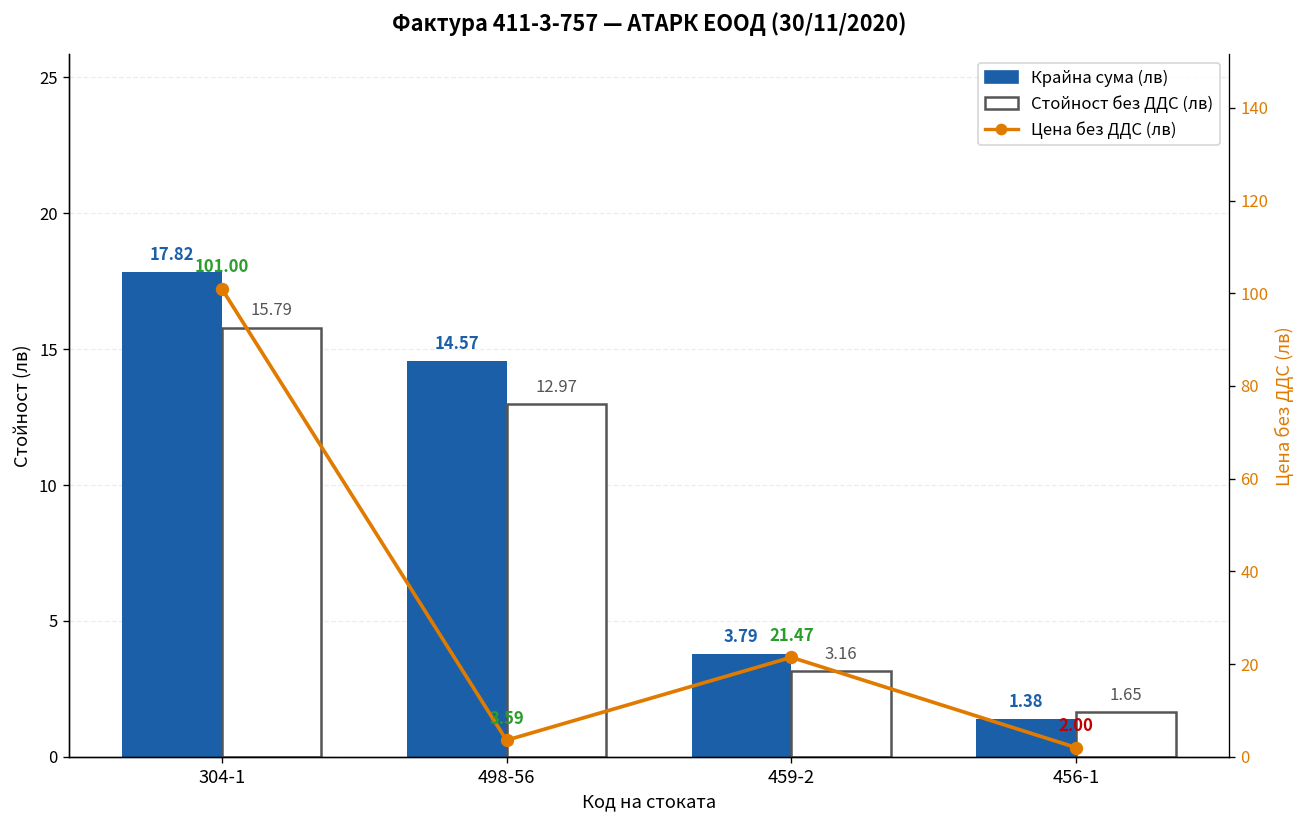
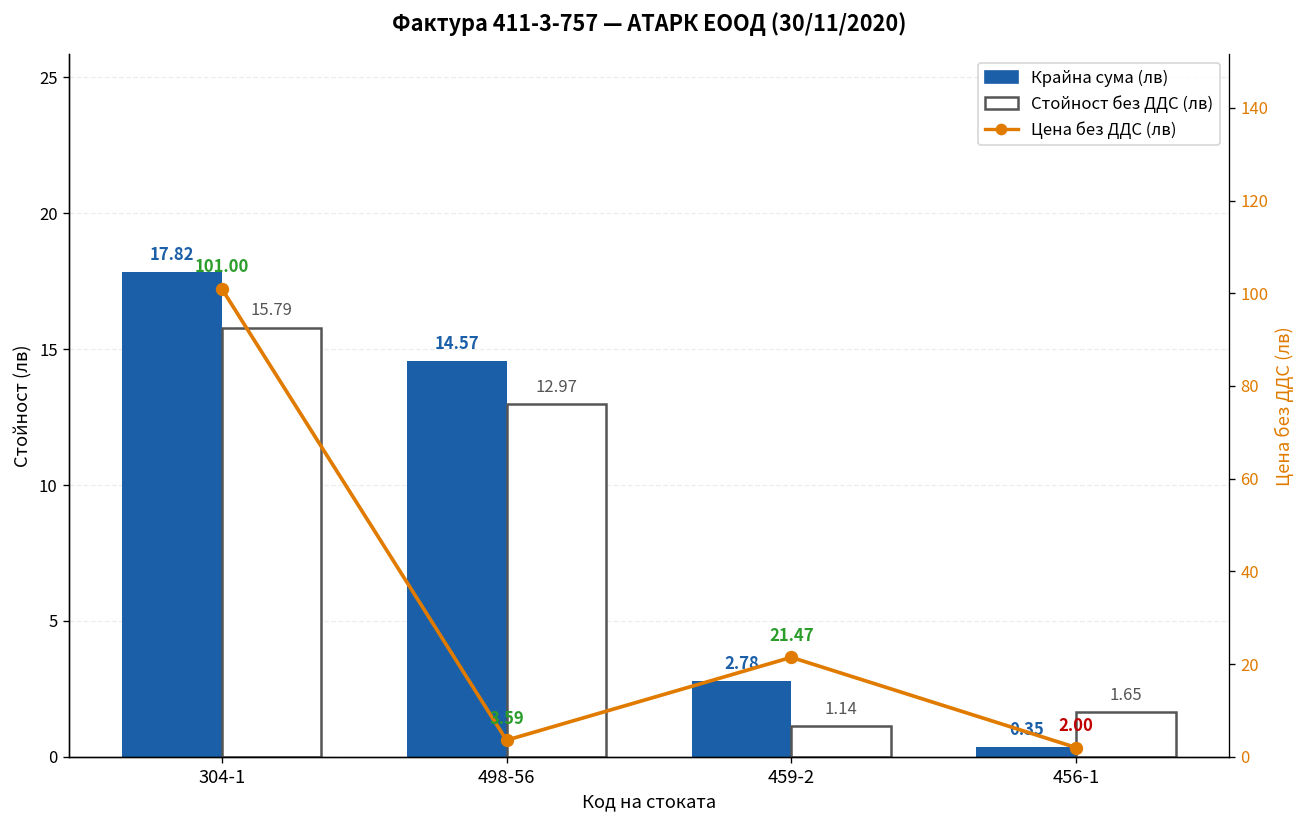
Крайна сума (лв), 459-2: 3.79 -> 2.78
Стойност без ДДС (лв), 459-2: 3.16 -> 1.14
Крайна сума (лв), 456-1: 1.38 -> 0.35
